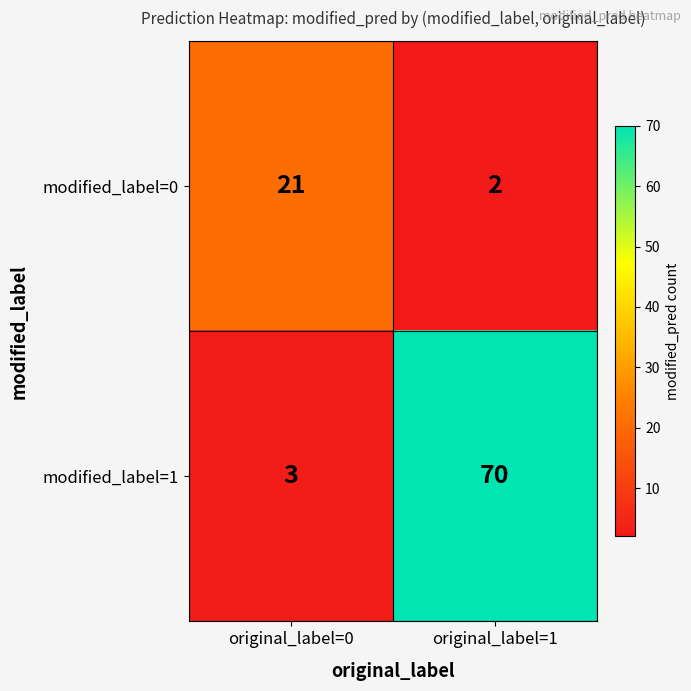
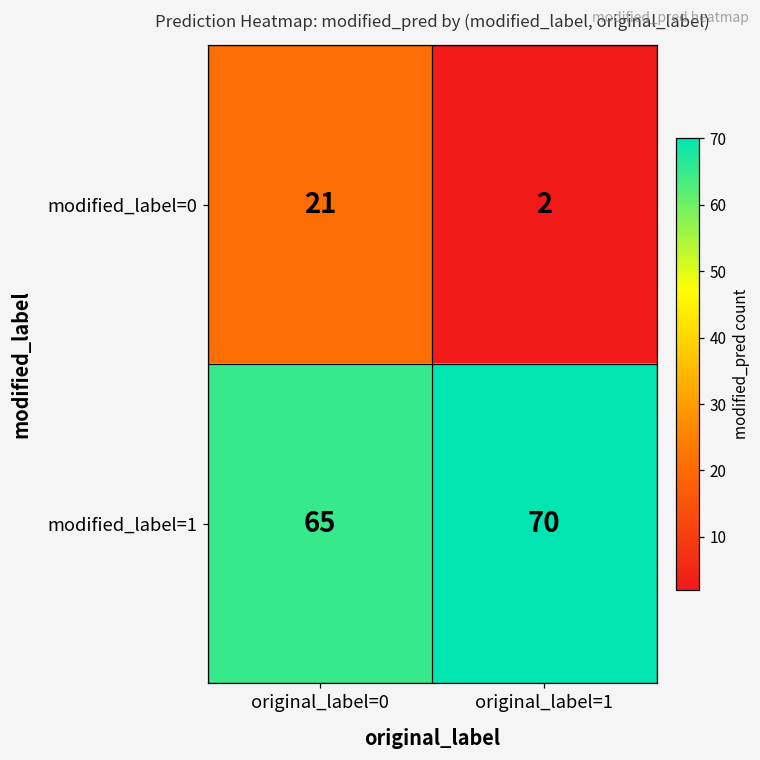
modified_label=1, original_label=0: 3 -> 65
